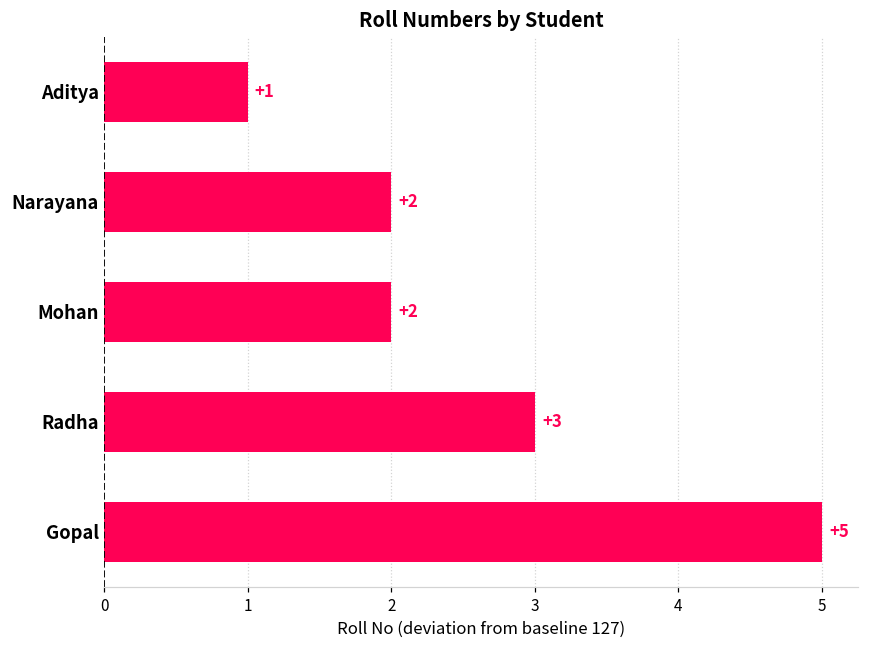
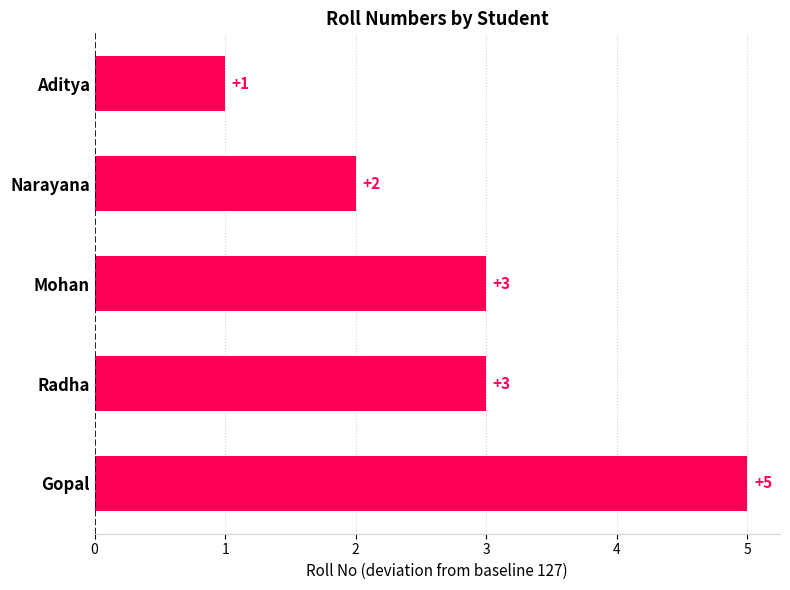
Mohan: +2 -> +3
